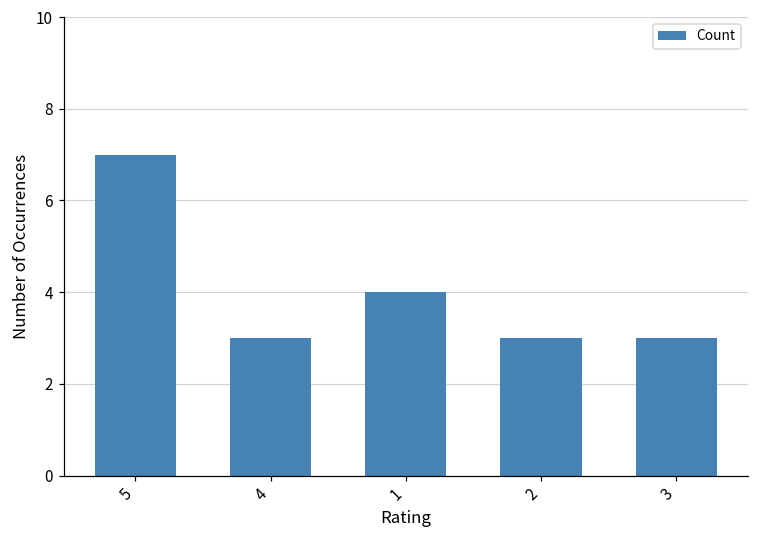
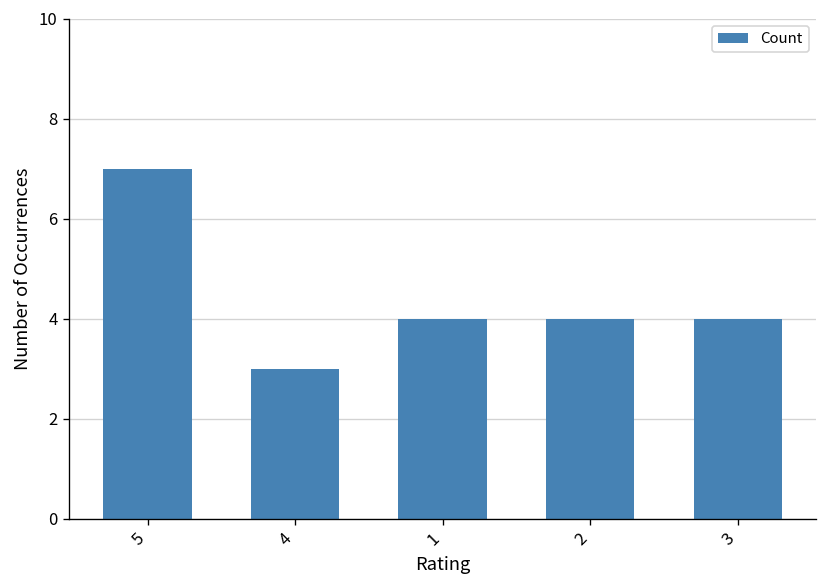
2: 3 -> 4
3: 3 -> 4
